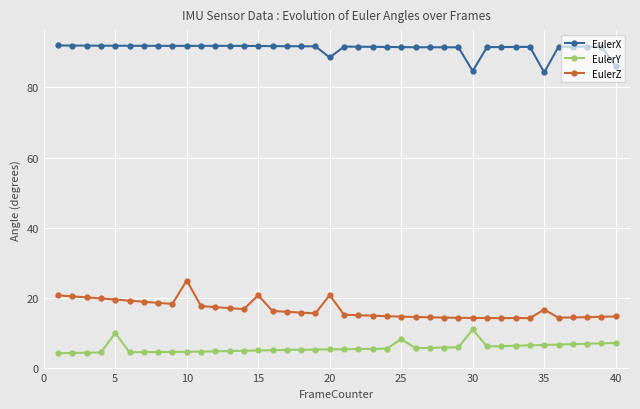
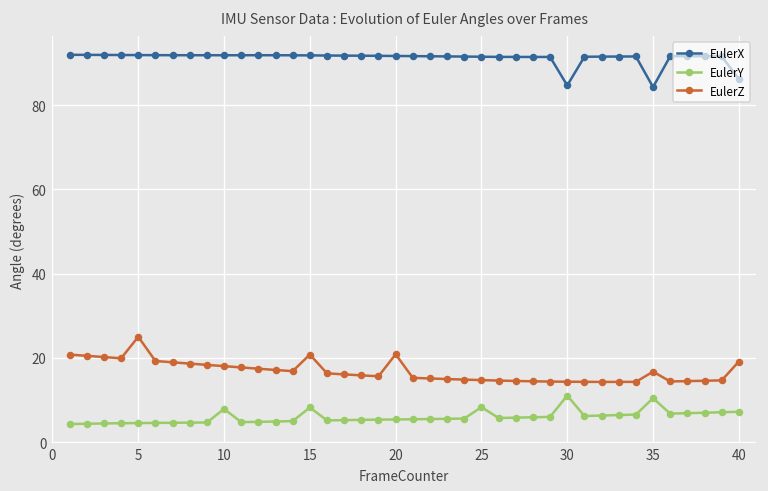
EulerY, 5: 10 -> 5
EulerZ, 5: 20 -> 25
EulerY, 10: 5 -> 8
EulerZ, 10: 25 -> 18
EulerY, 15: 5 -> 8
EulerX, 20: 89 -> 92
EulerY, 35: 7 -> 10
EulerZ, 40: 15 -> 19
